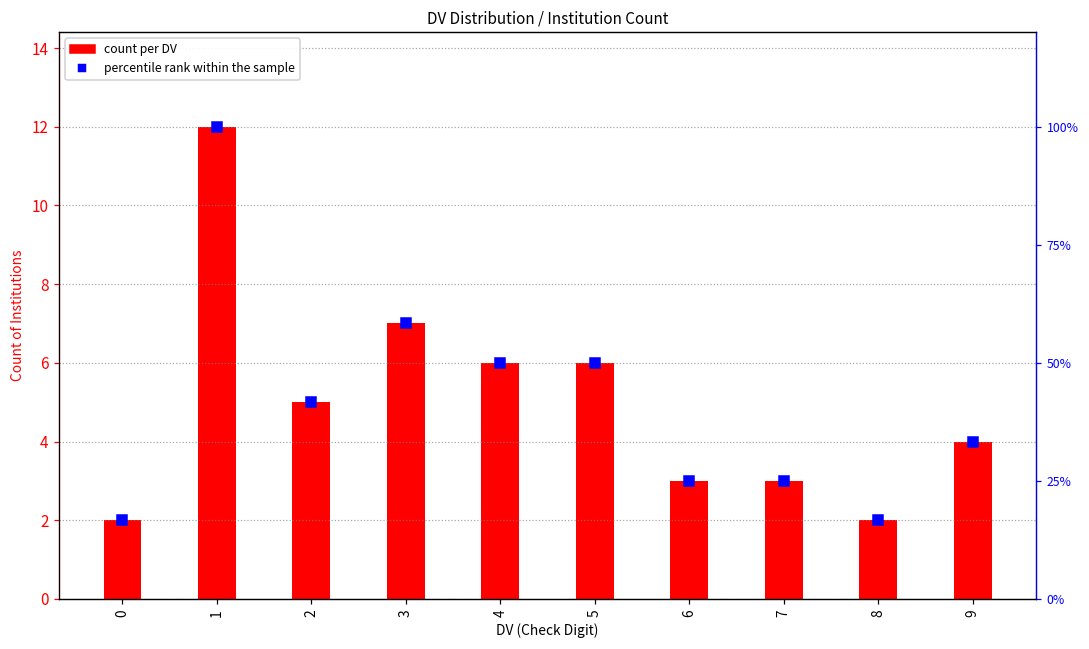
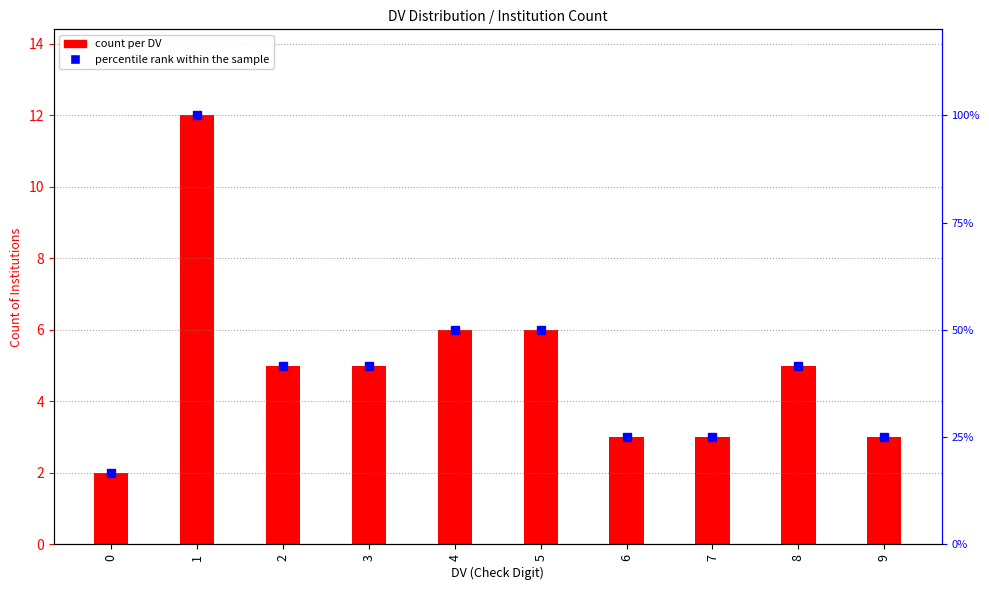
count per DV, 3: 7 -> 5
count per DV, 8: 2 -> 5
count per DV, 9: 4 -> 3
